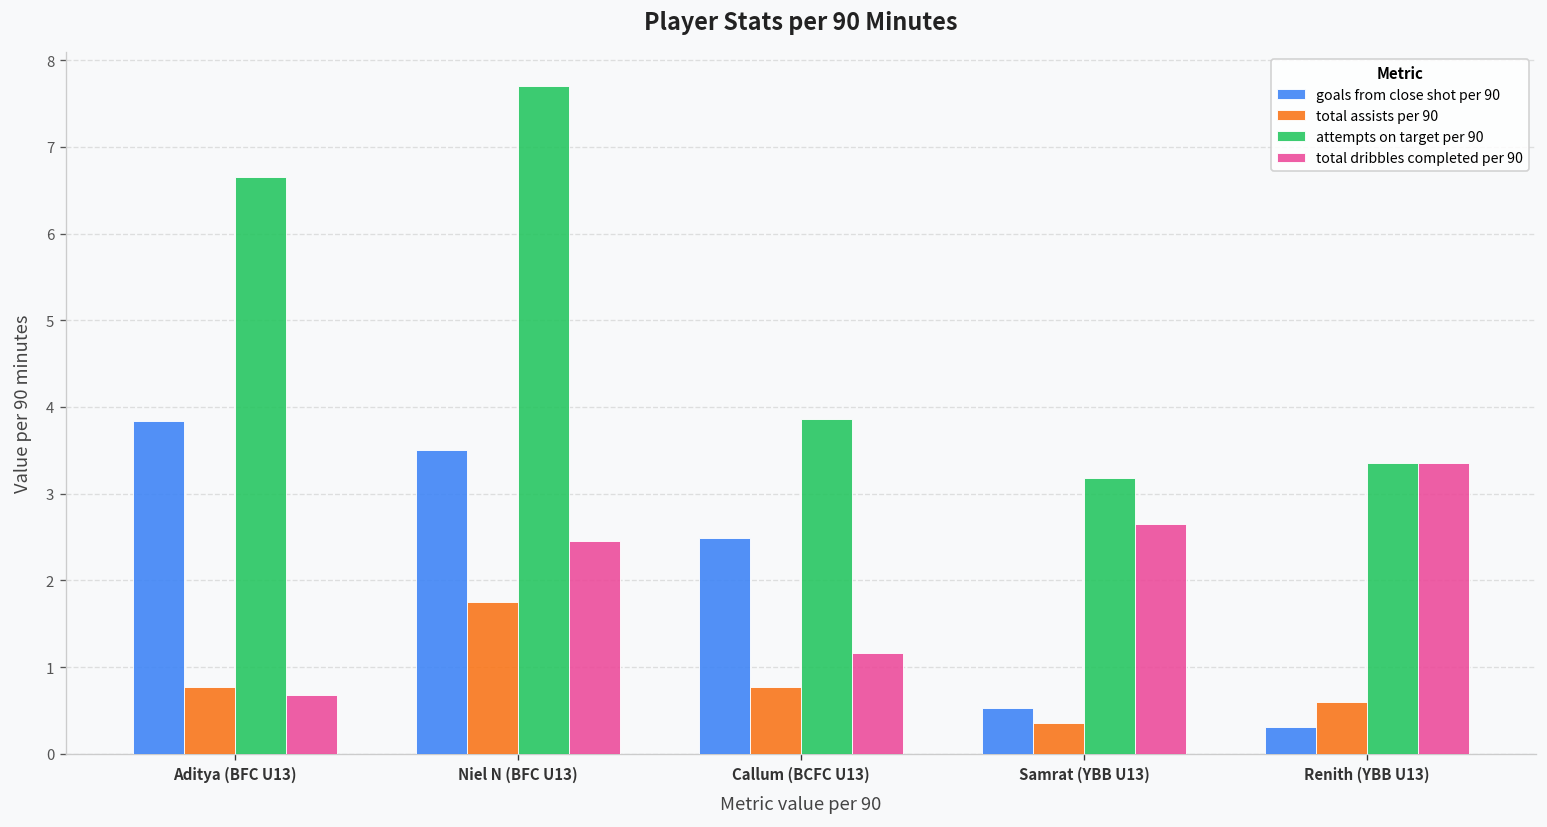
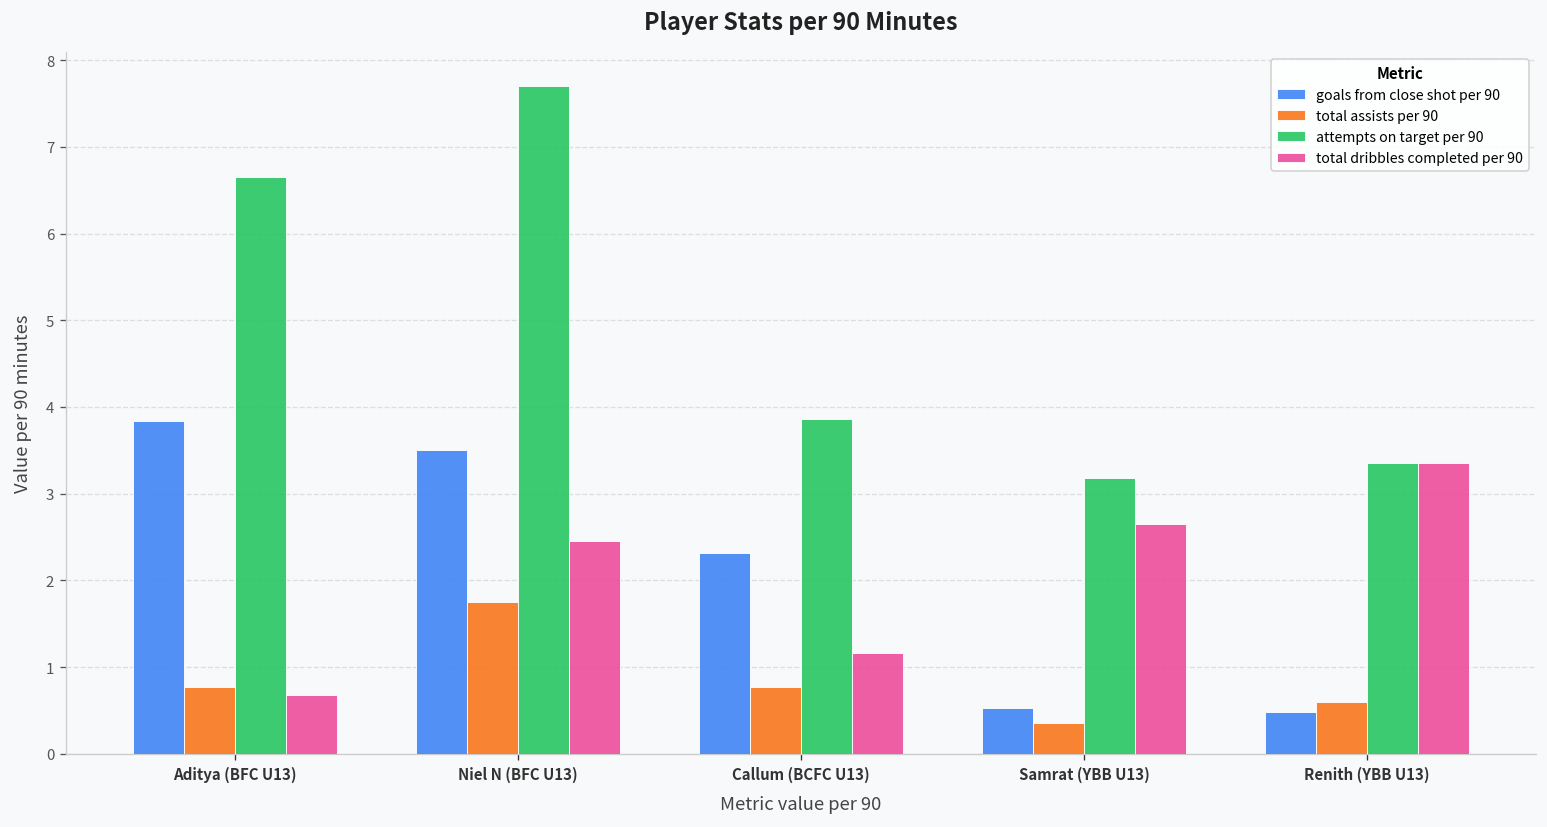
goals from close shot per 90, Callum (BCFC U13): 2.5 -> 2.3
goals from close shot per 90, Renith (YBB U13): 0.3 -> 0.5
